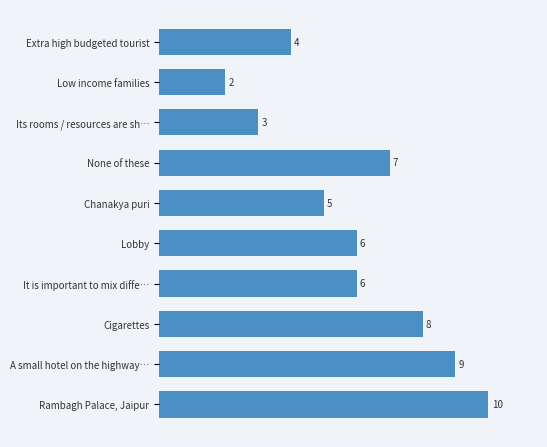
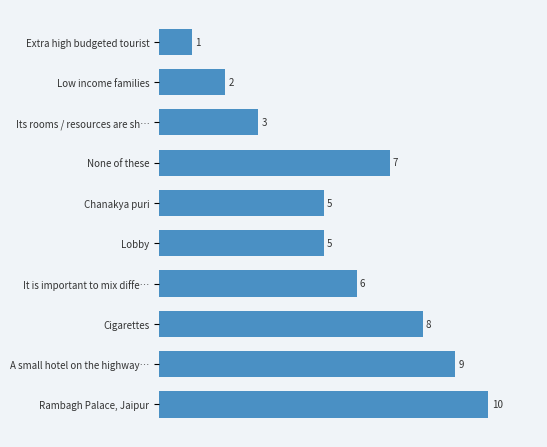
Extra high budgeted tourist: 4 -> 1
Lobby: 6 -> 5
